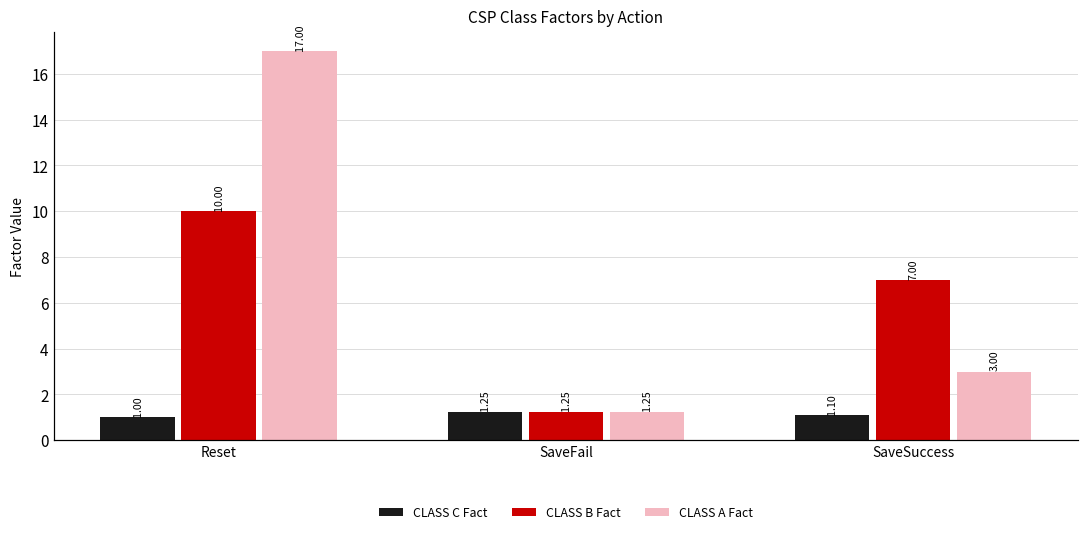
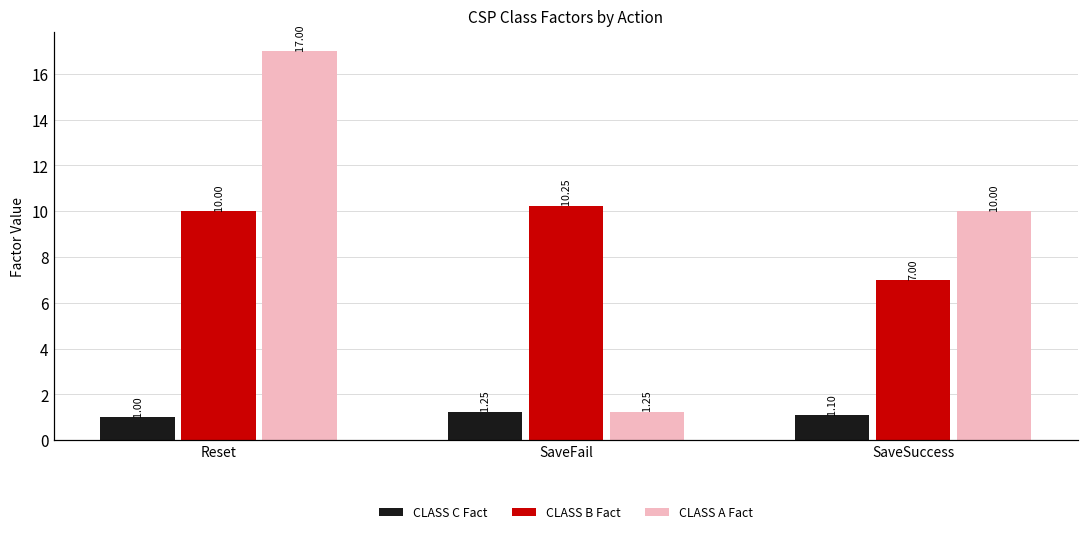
CLASS B Fact, SaveFail: 1.25 -> 10.25
CLASS A Fact, SaveSuccess: 3.00 -> 10.00
